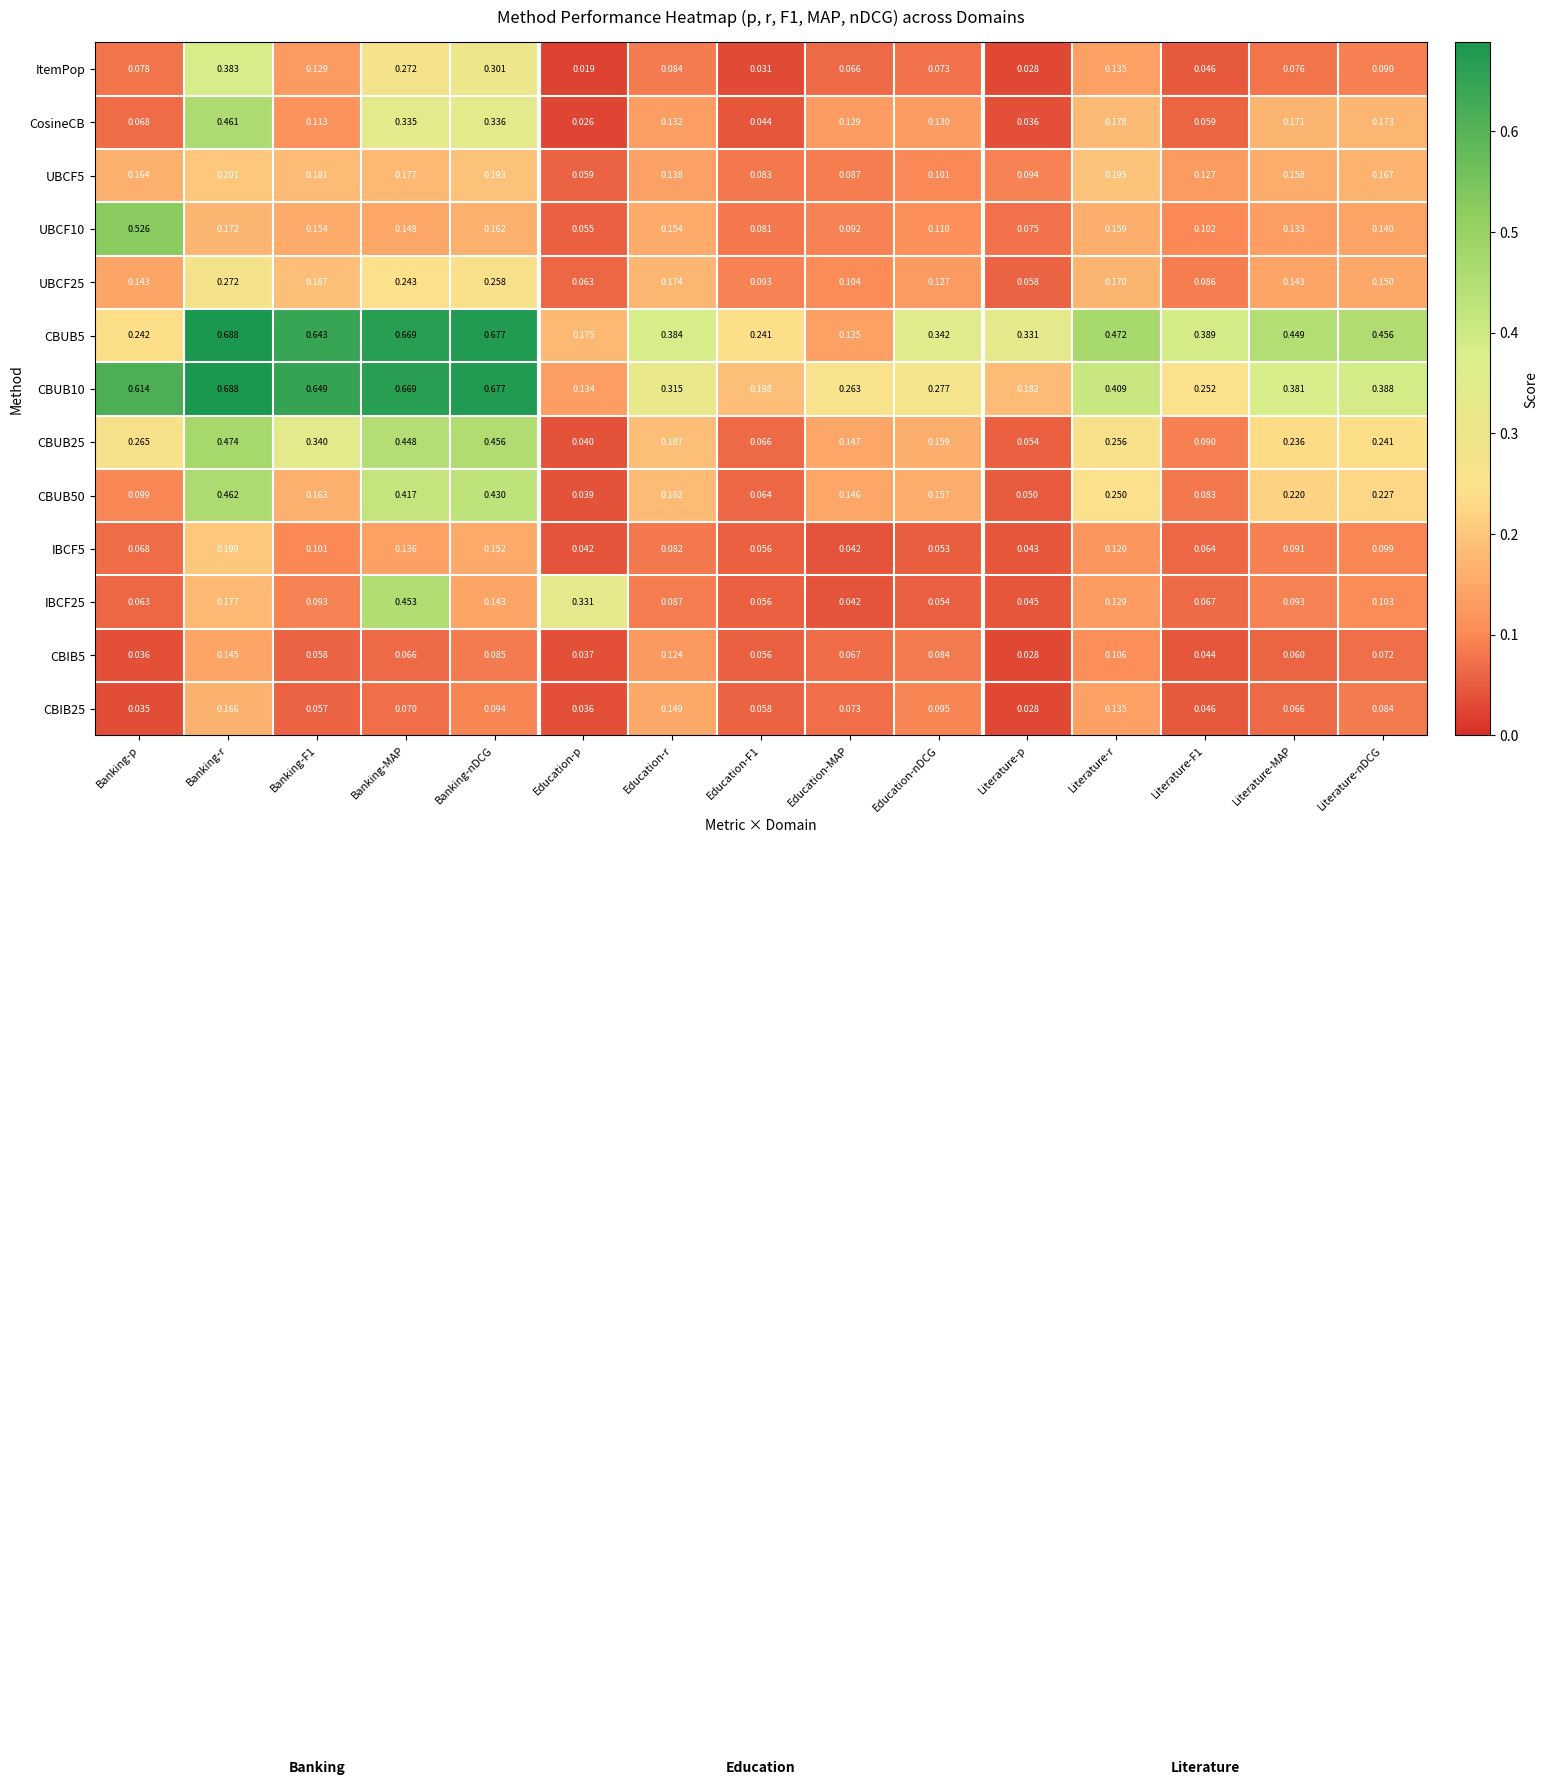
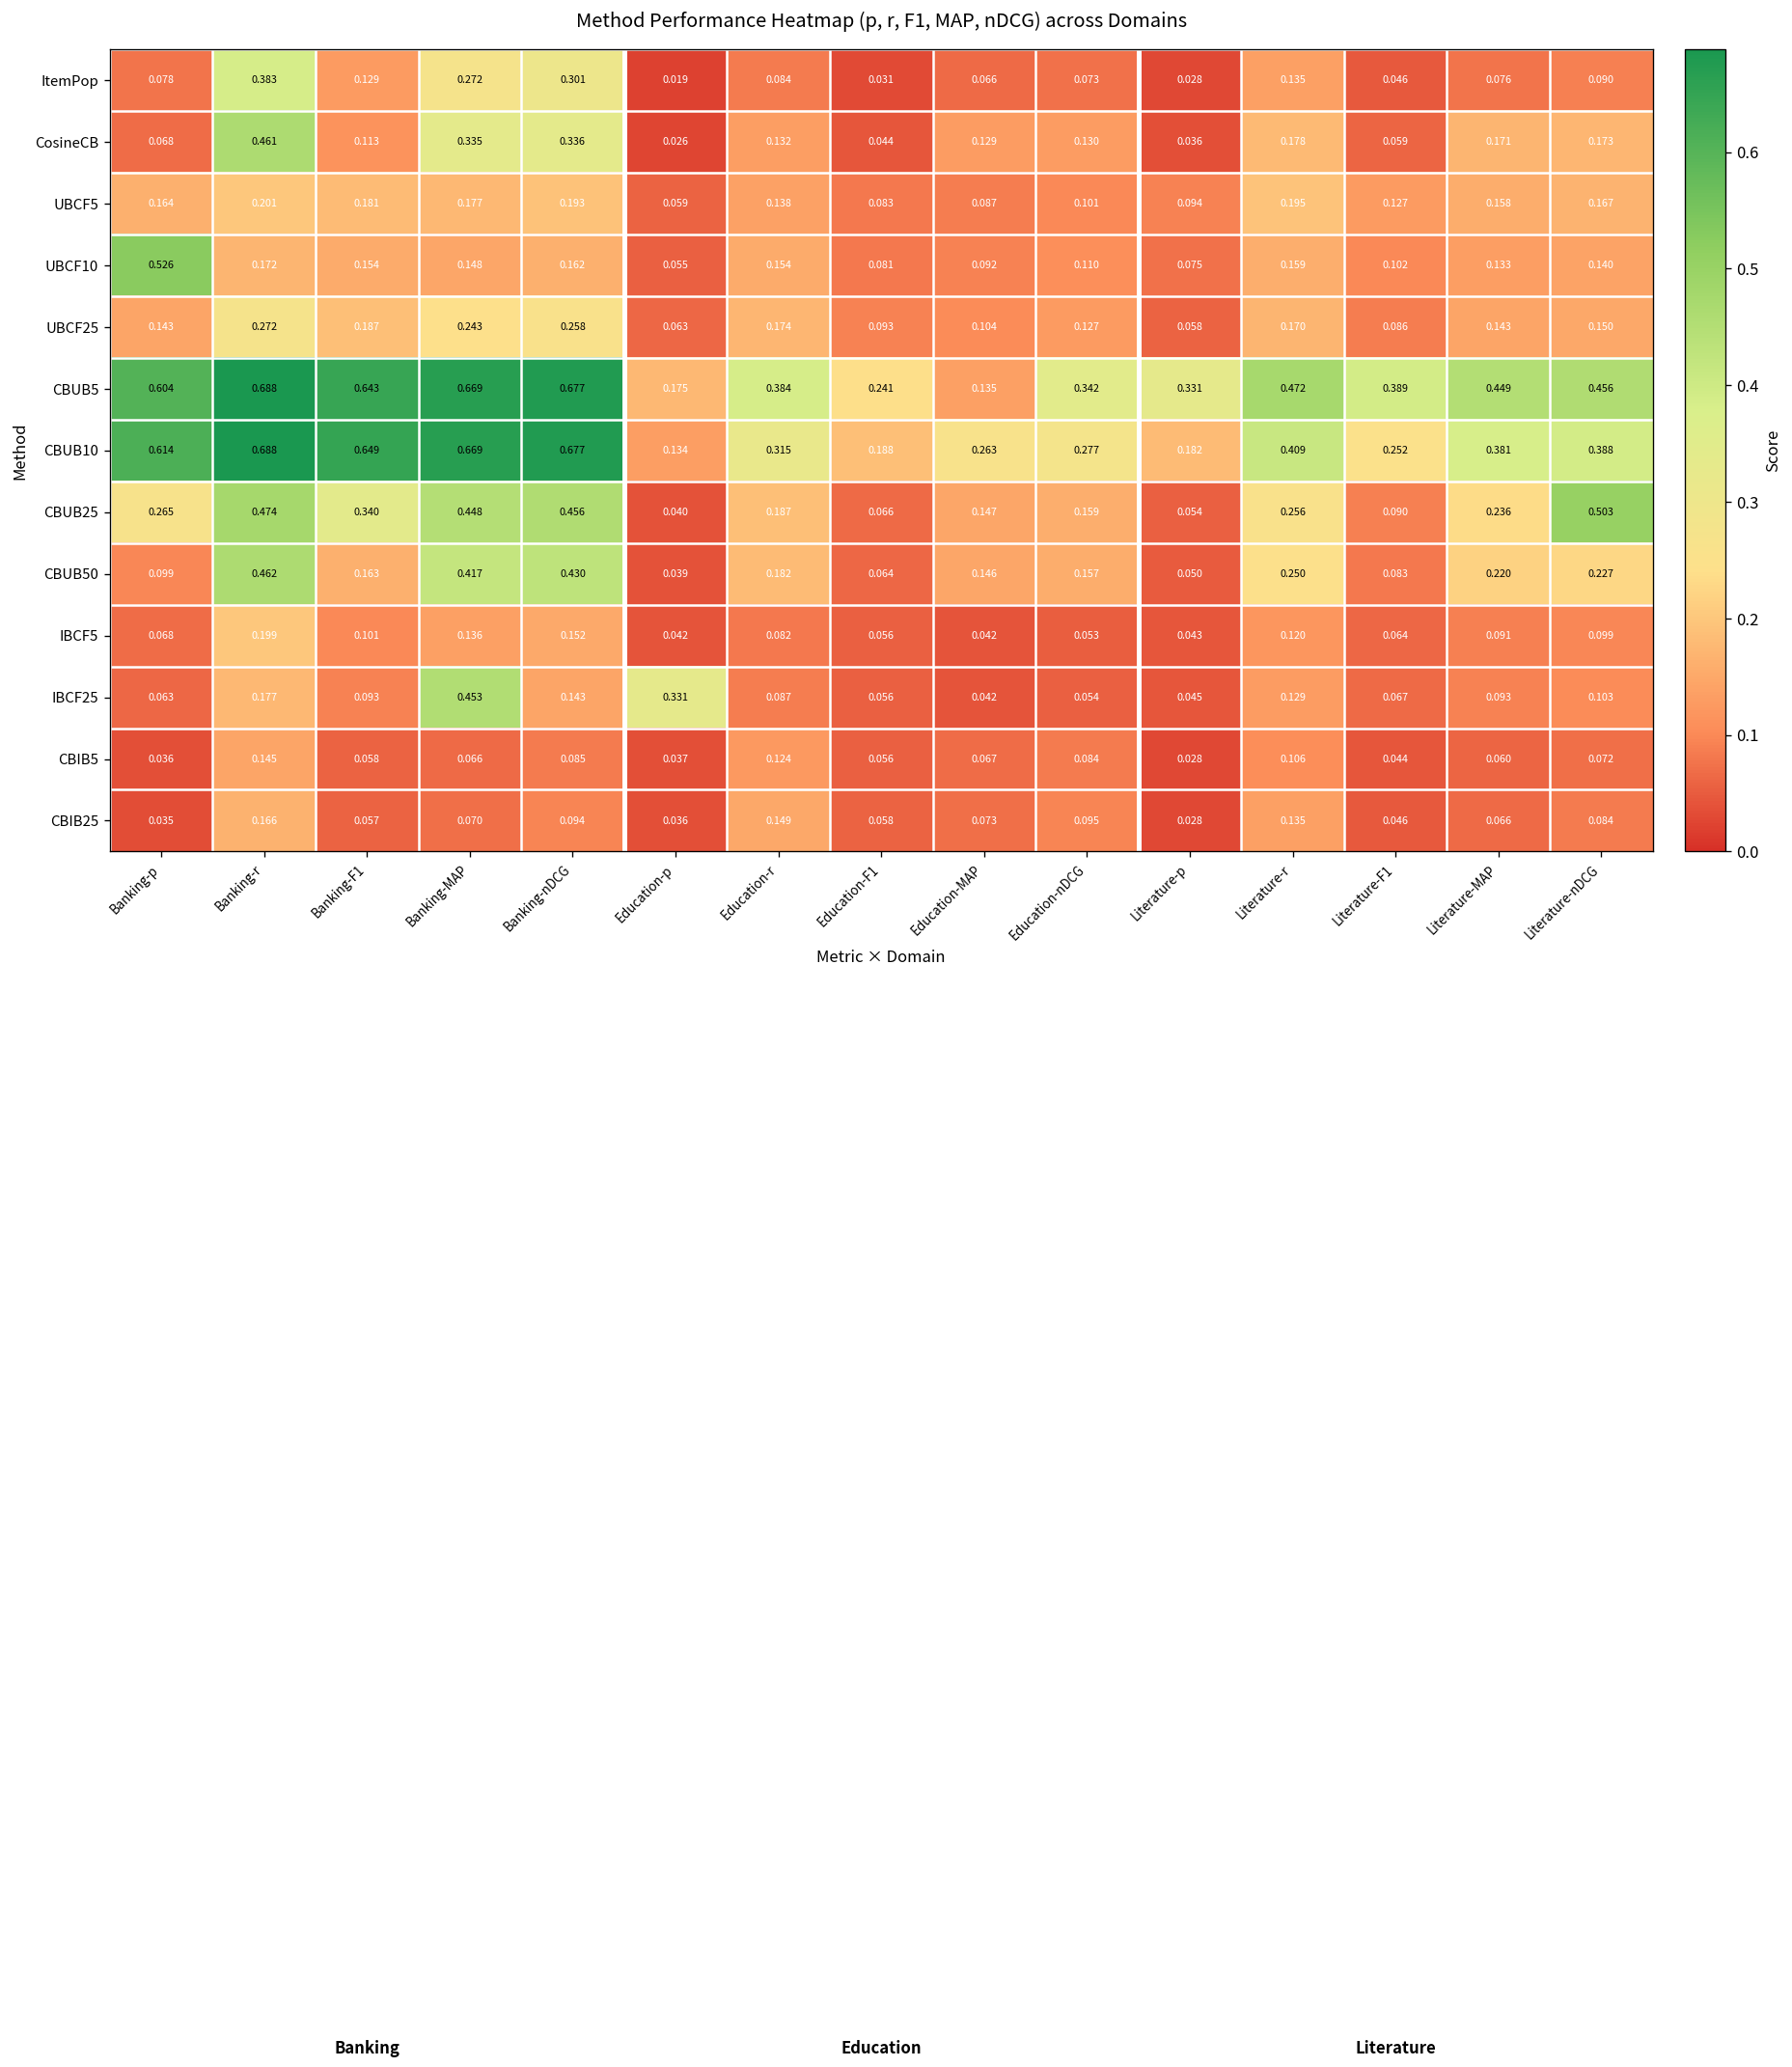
CBUB5, Banking-p: 0.242 -> 0.604
CBUB25, Literature-nDCG: 0.241 -> 0.503
